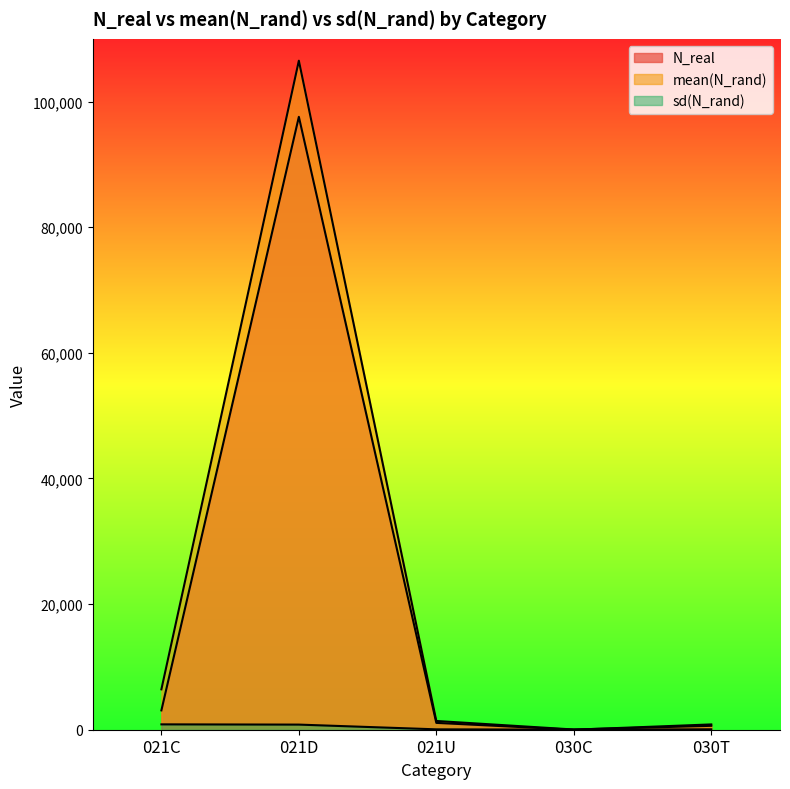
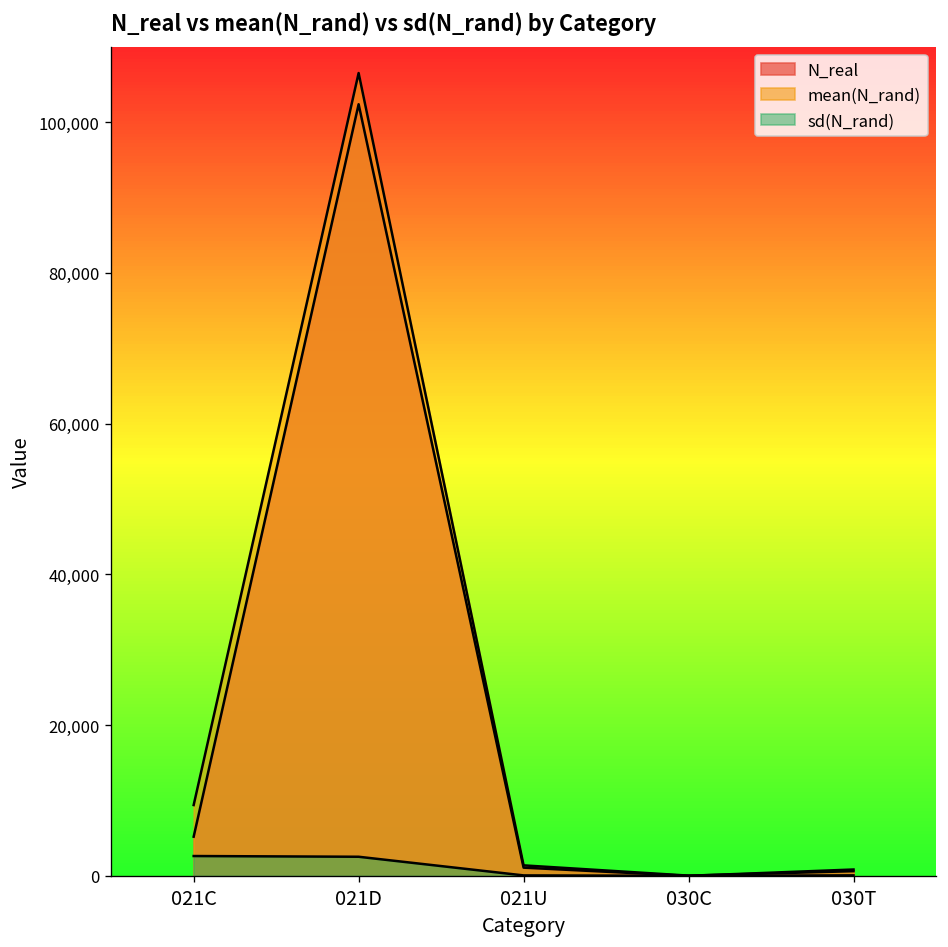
N_real, 021C: 3,000 -> 5,000
mean(N_rand), 021C: 6,000 -> 9,000
sd(N_rand), 021C: 1,000 -> 3,000
N_real, 021D: 98,000 -> 102,000
sd(N_rand), 021D: 1,000 -> 3,000
